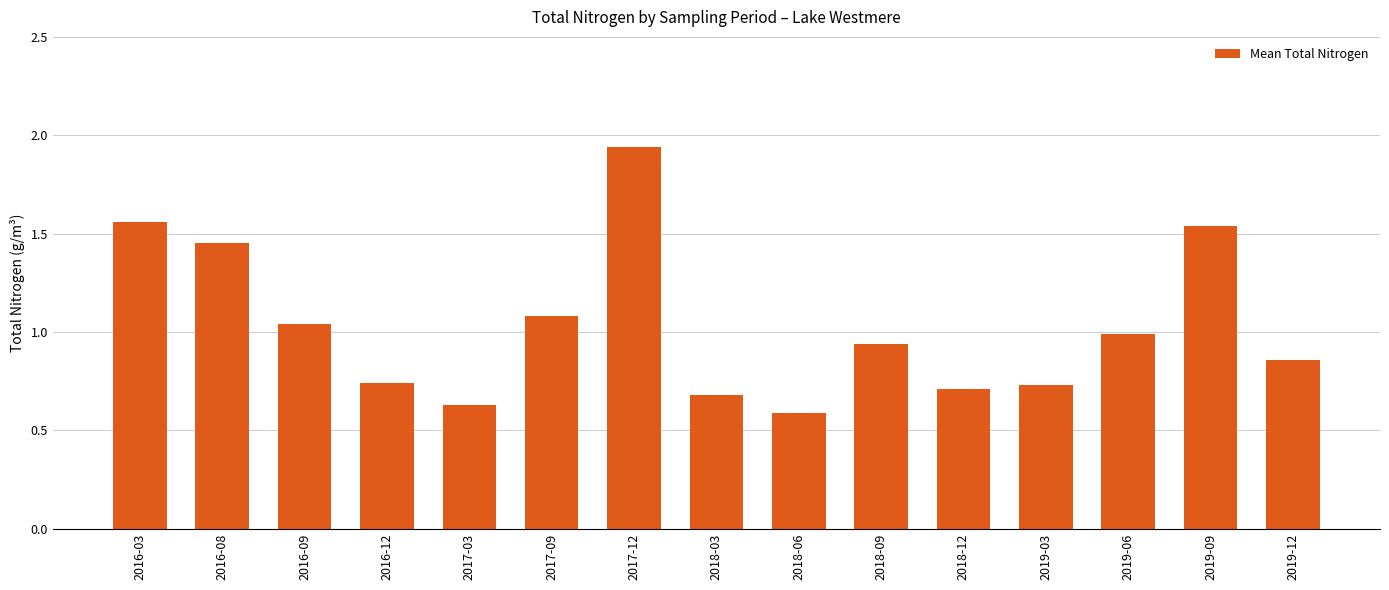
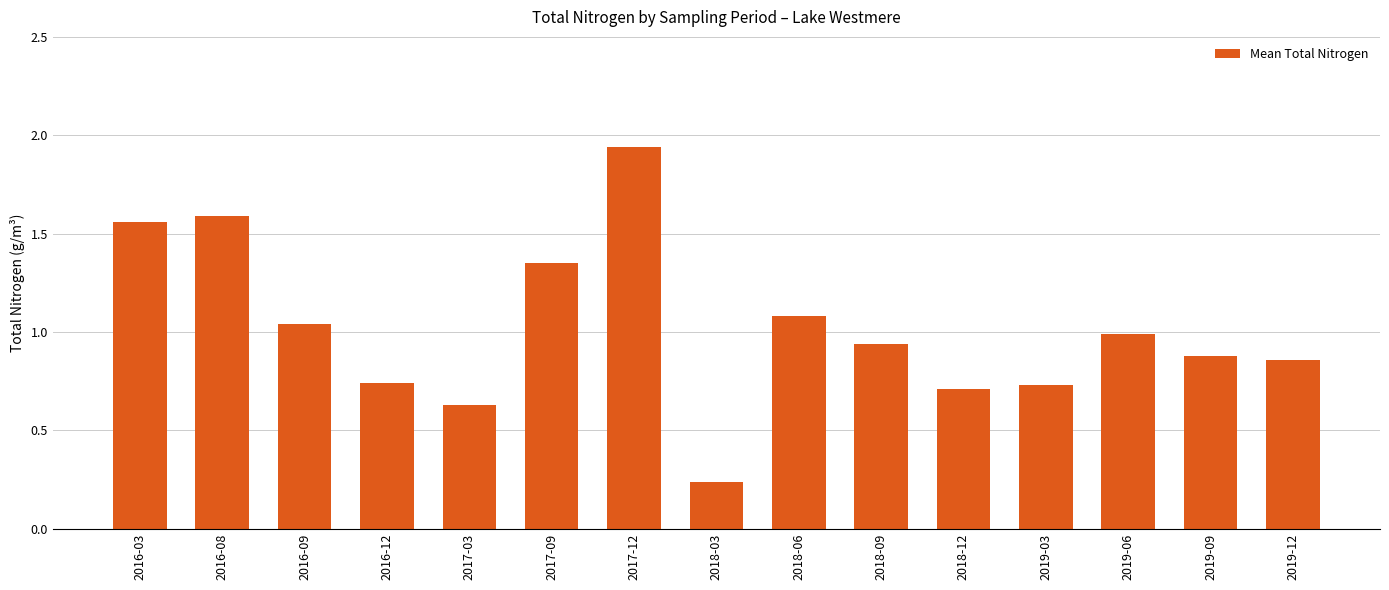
2016-08: 1.45 -> 1.59
2017-09: 1.08 -> 1.35
2018-03: 0.68 -> 0.24
2018-06: 0.59 -> 1.08
2019-09: 1.54 -> 0.88
